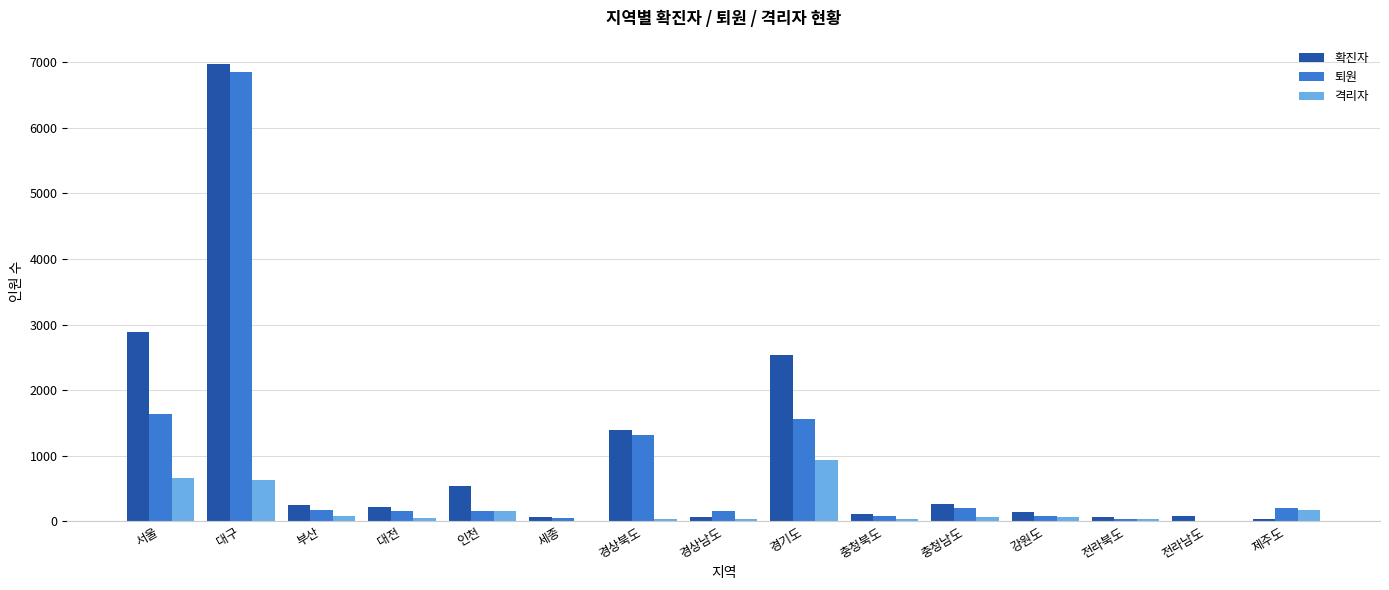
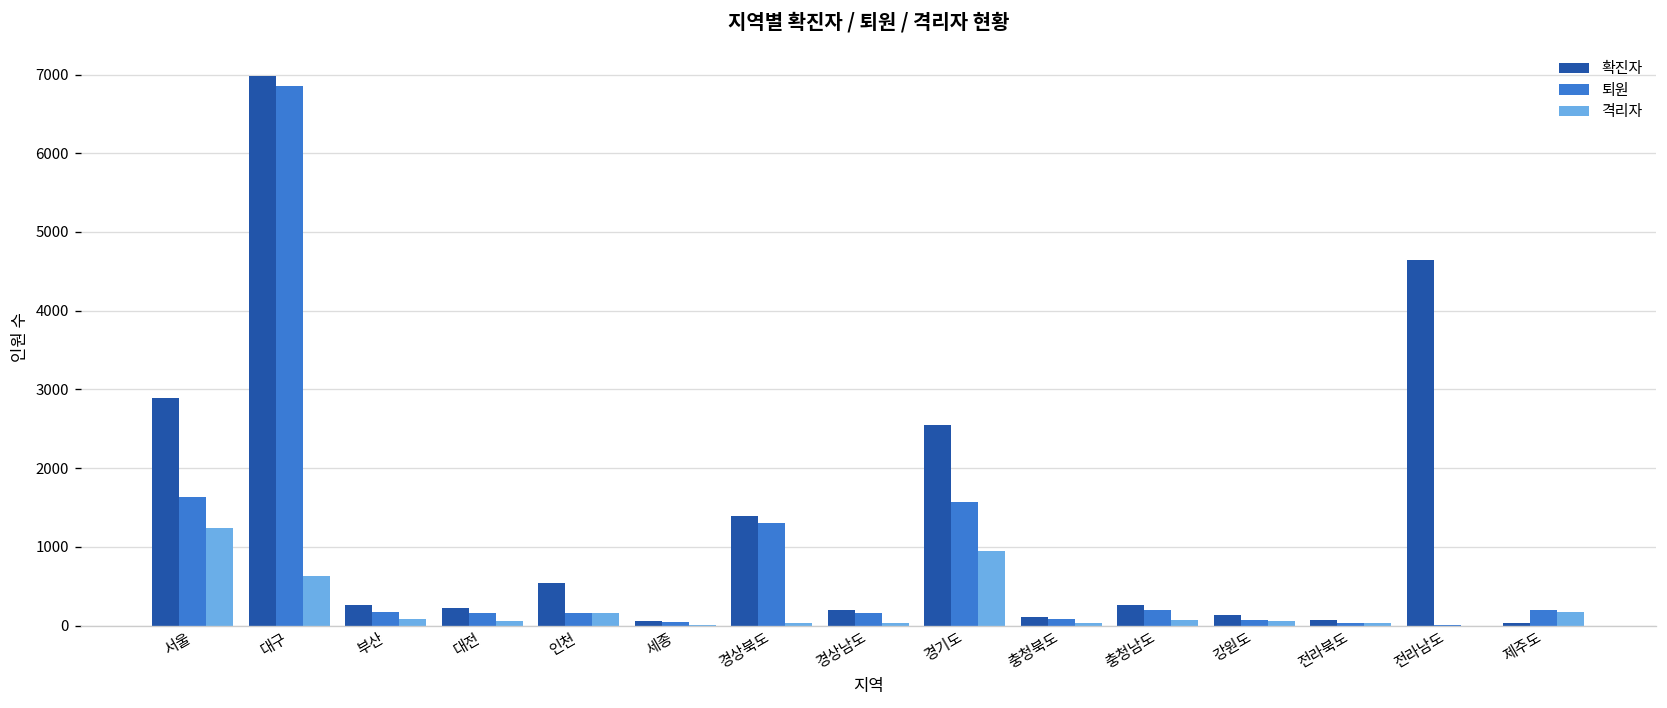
격리자, 서울: 700 -> 1200
확진자, 경상남도: 100 -> 200
확진자, 전라남도: 100 -> 4600
